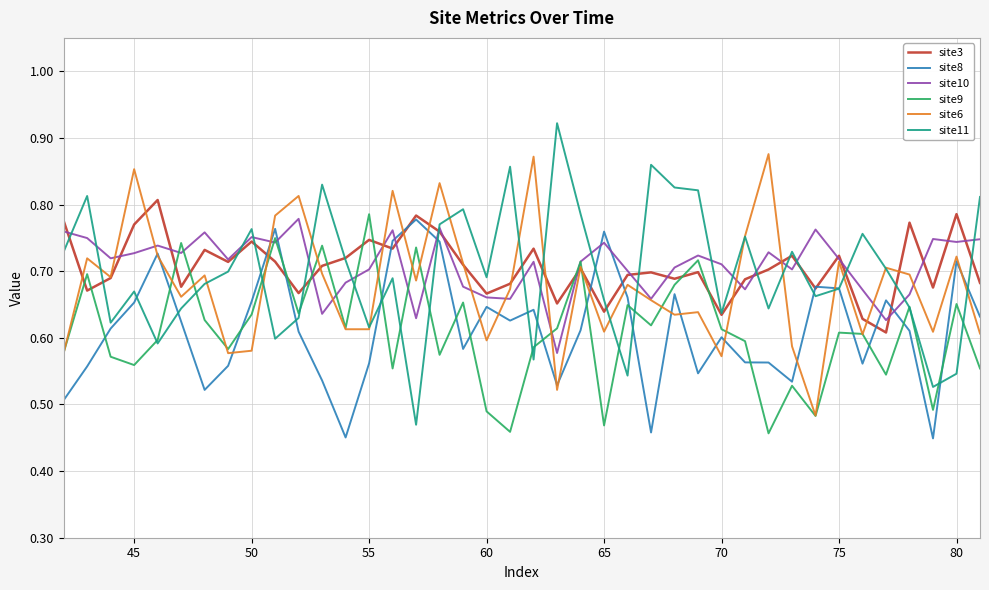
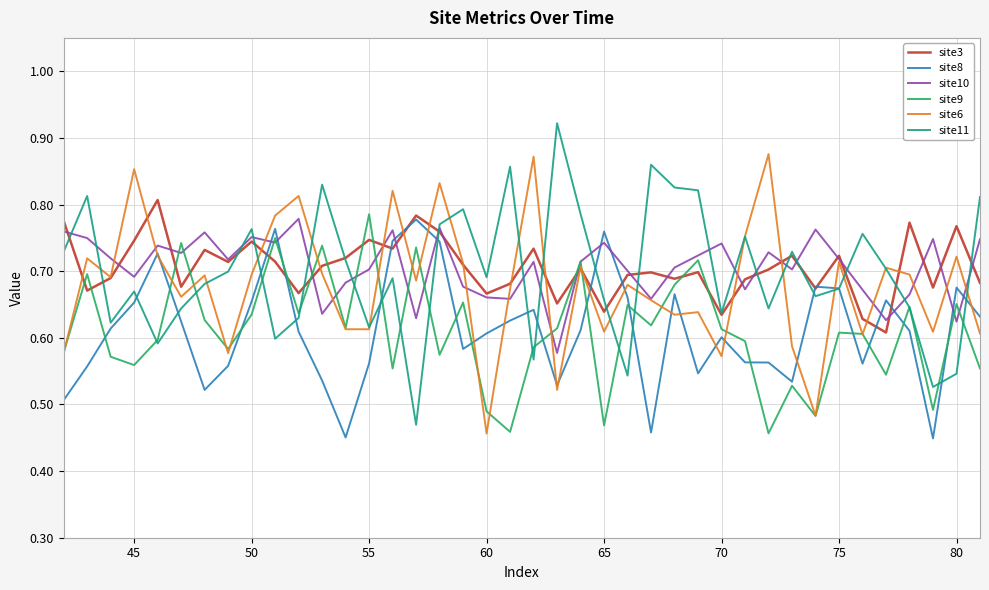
site3, 45: 0.77 -> 0.75
site10, 45: 0.73 -> 0.69
site6, 50: 0.58 -> 0.69
site8, 60: 0.65 -> 0.61
site6, 60: 0.60 -> 0.46
site10, 70: 0.71 -> 0.74
site3, 80: 0.79 -> 0.77
site8, 80: 0.71 -> 0.68
site10, 80: 0.74 -> 0.62
